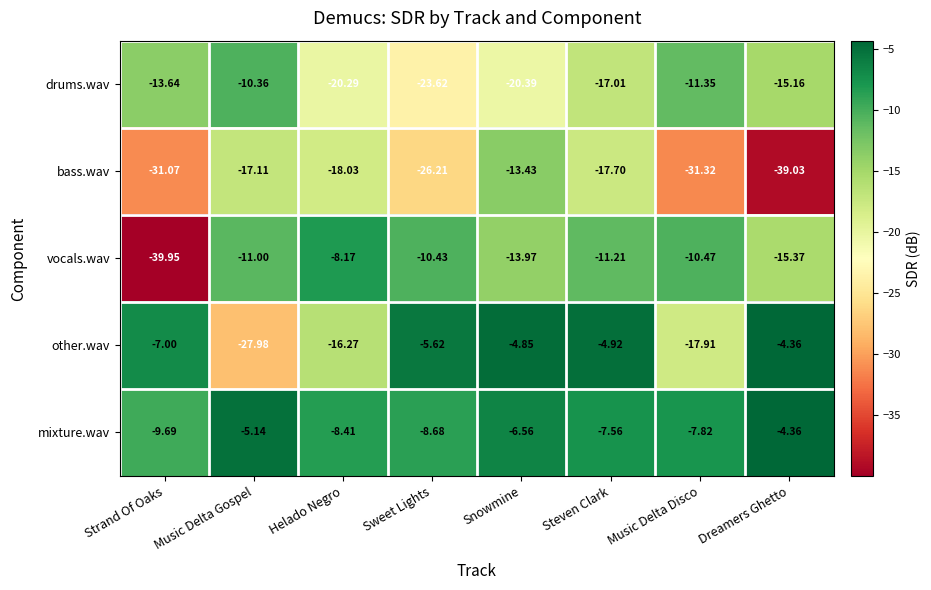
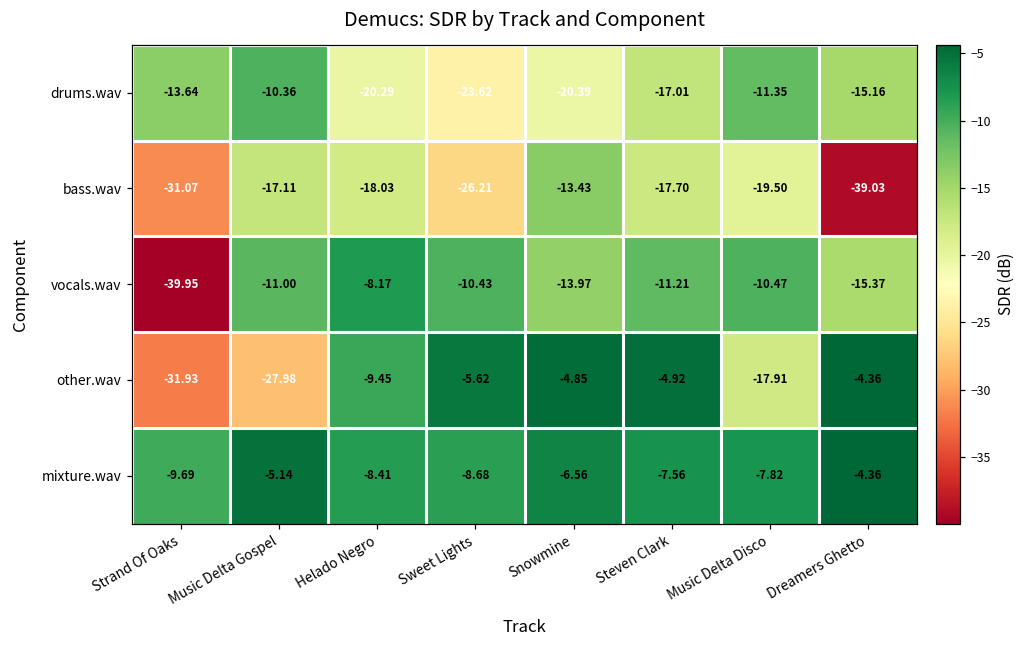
bass.wav, Music Delta Disco: -31.32 -> -19.50
other.wav, Strand Of Oaks: -7.00 -> -31.93
other.wav, Helado Negro: -16.27 -> -9.45
